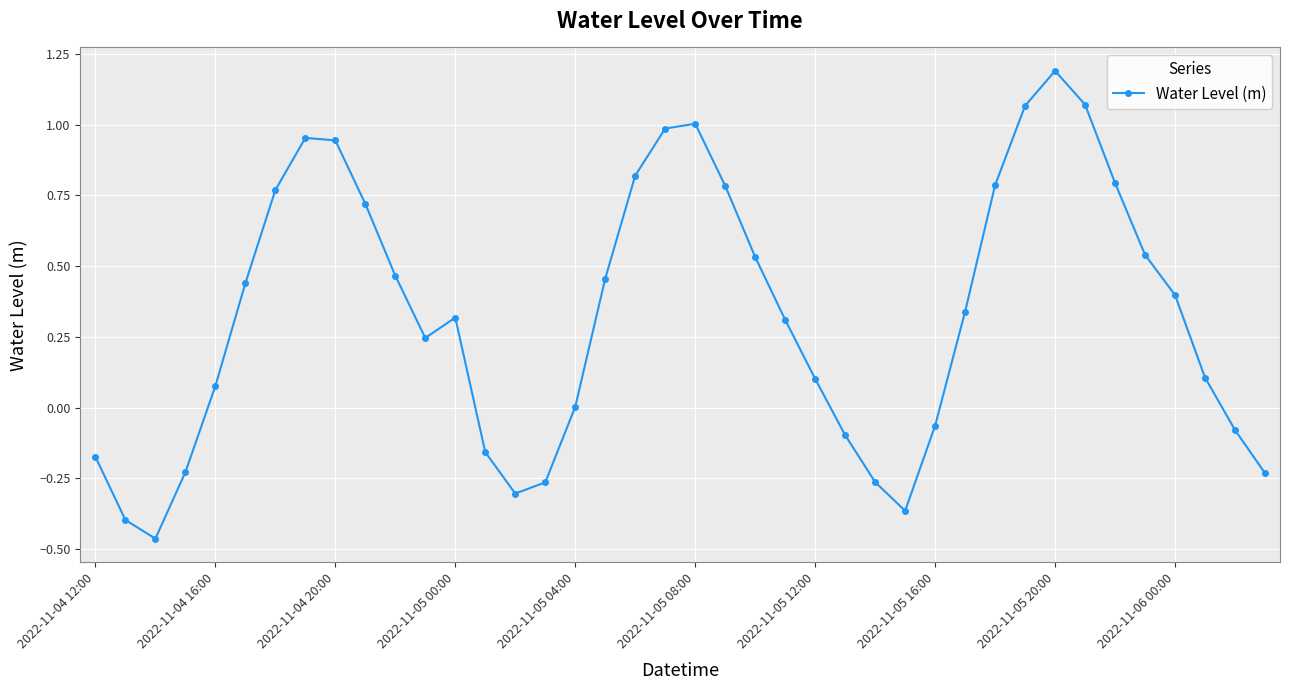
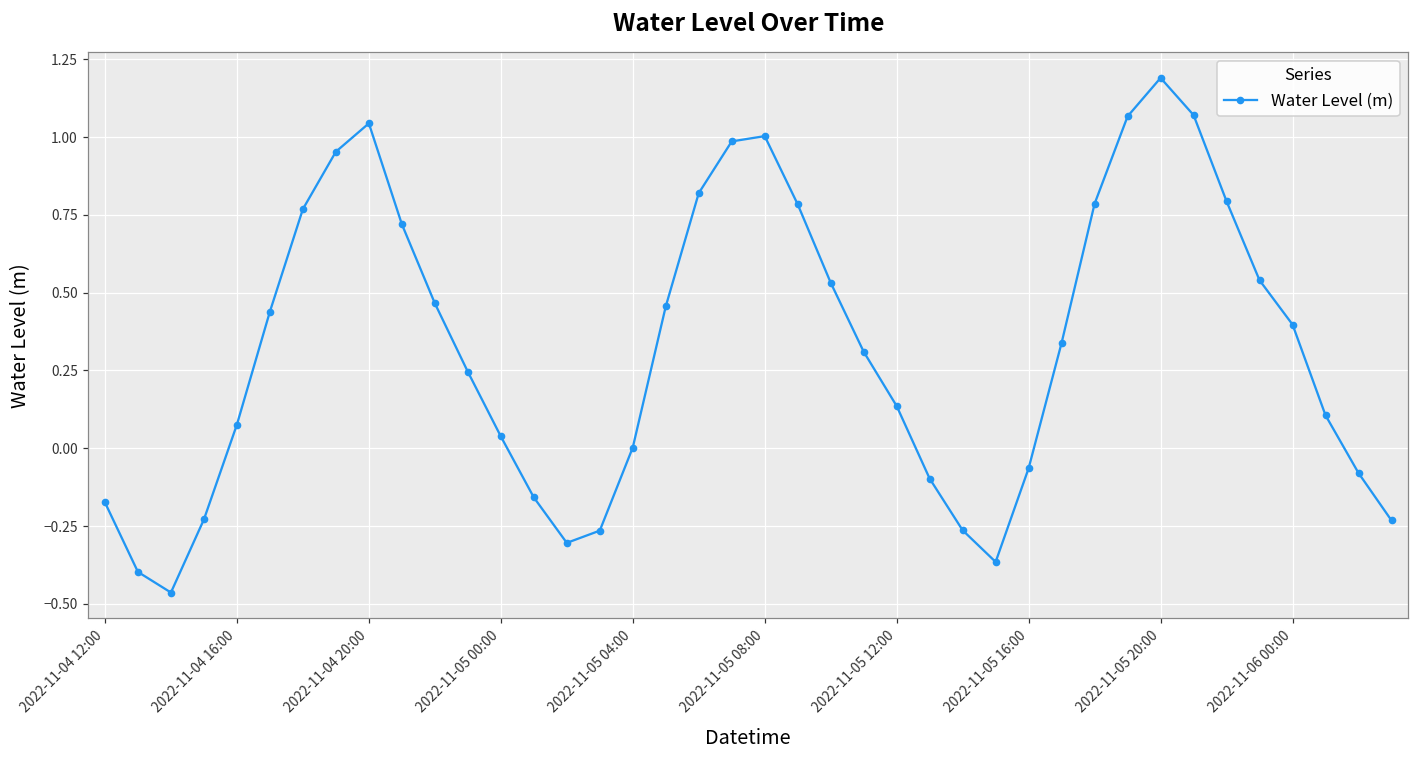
2022-11-04 20:00: 0.94 -> 1.04
2022-11-05 00:00: 0.32 -> 0.04
2022-11-05 12:00: 0.10 -> 0.14
